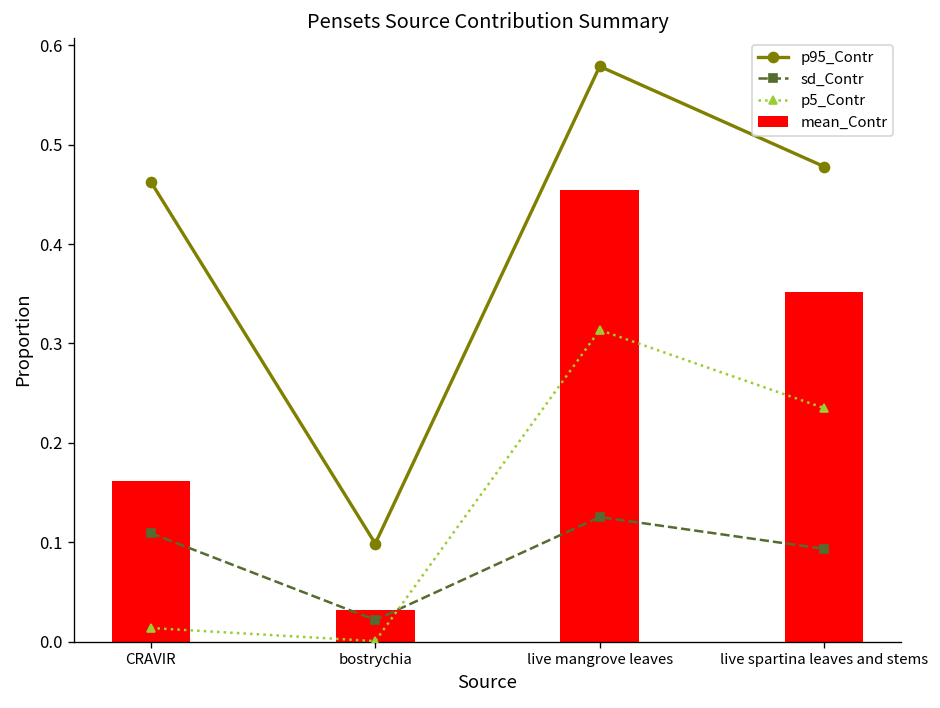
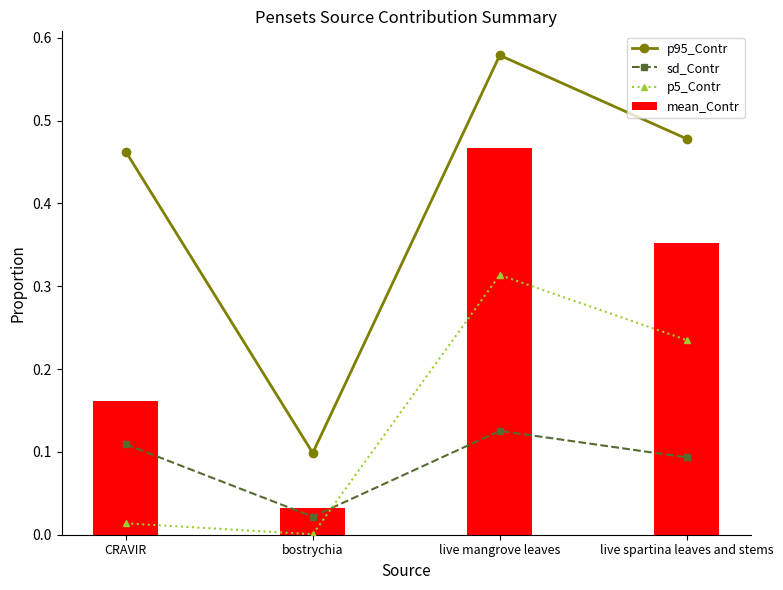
mean_Contr, live mangrove leaves: 0.45 -> 0.47
